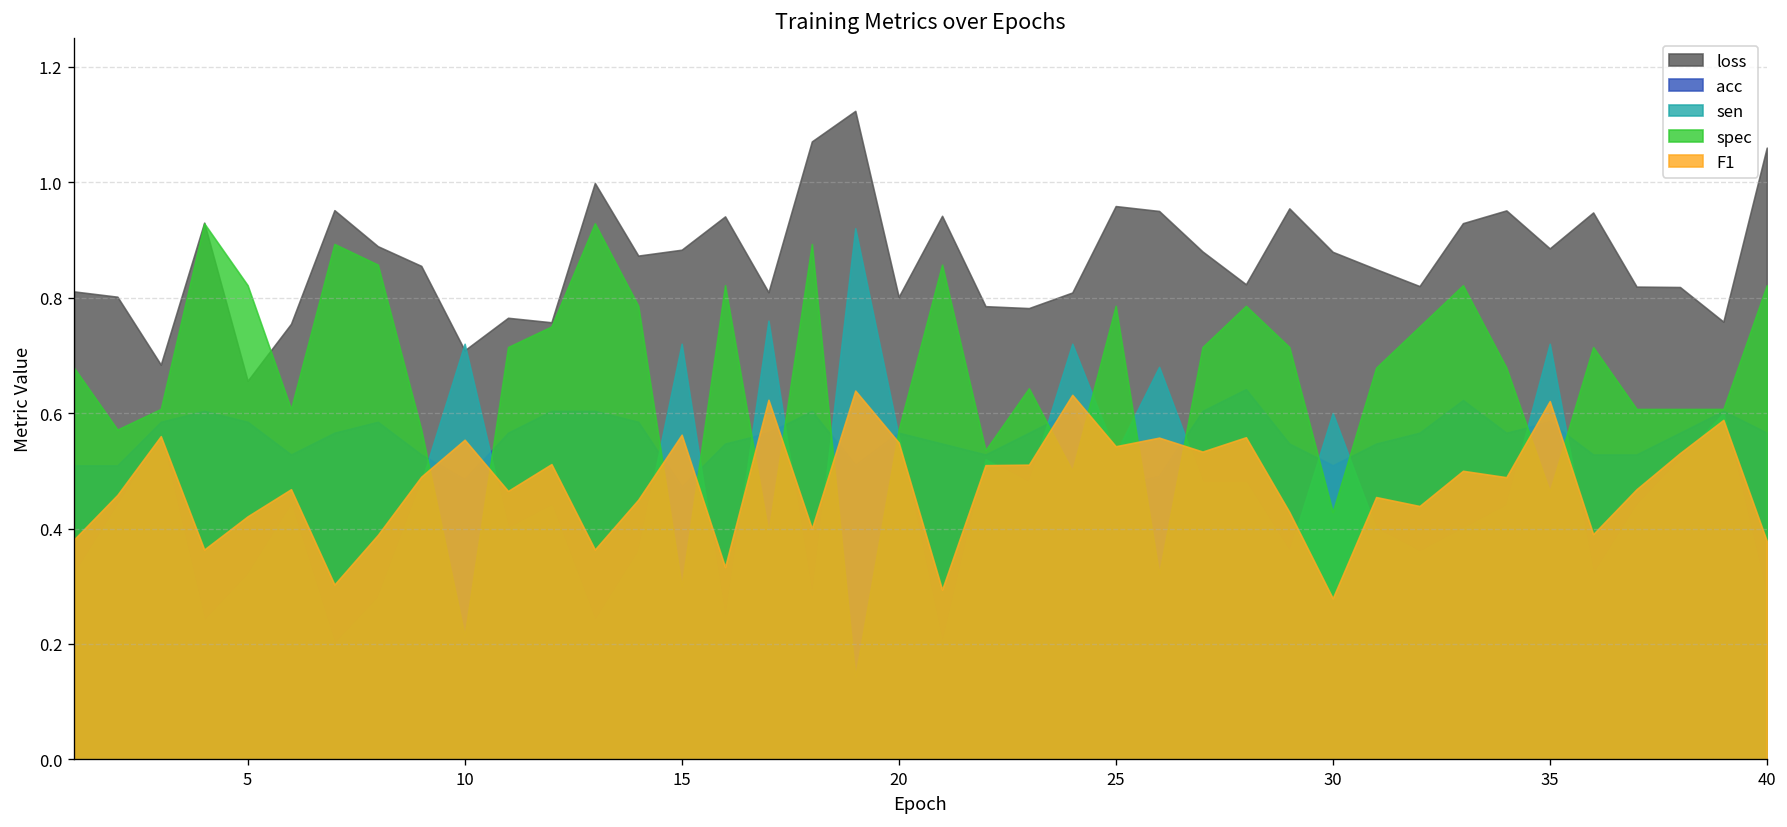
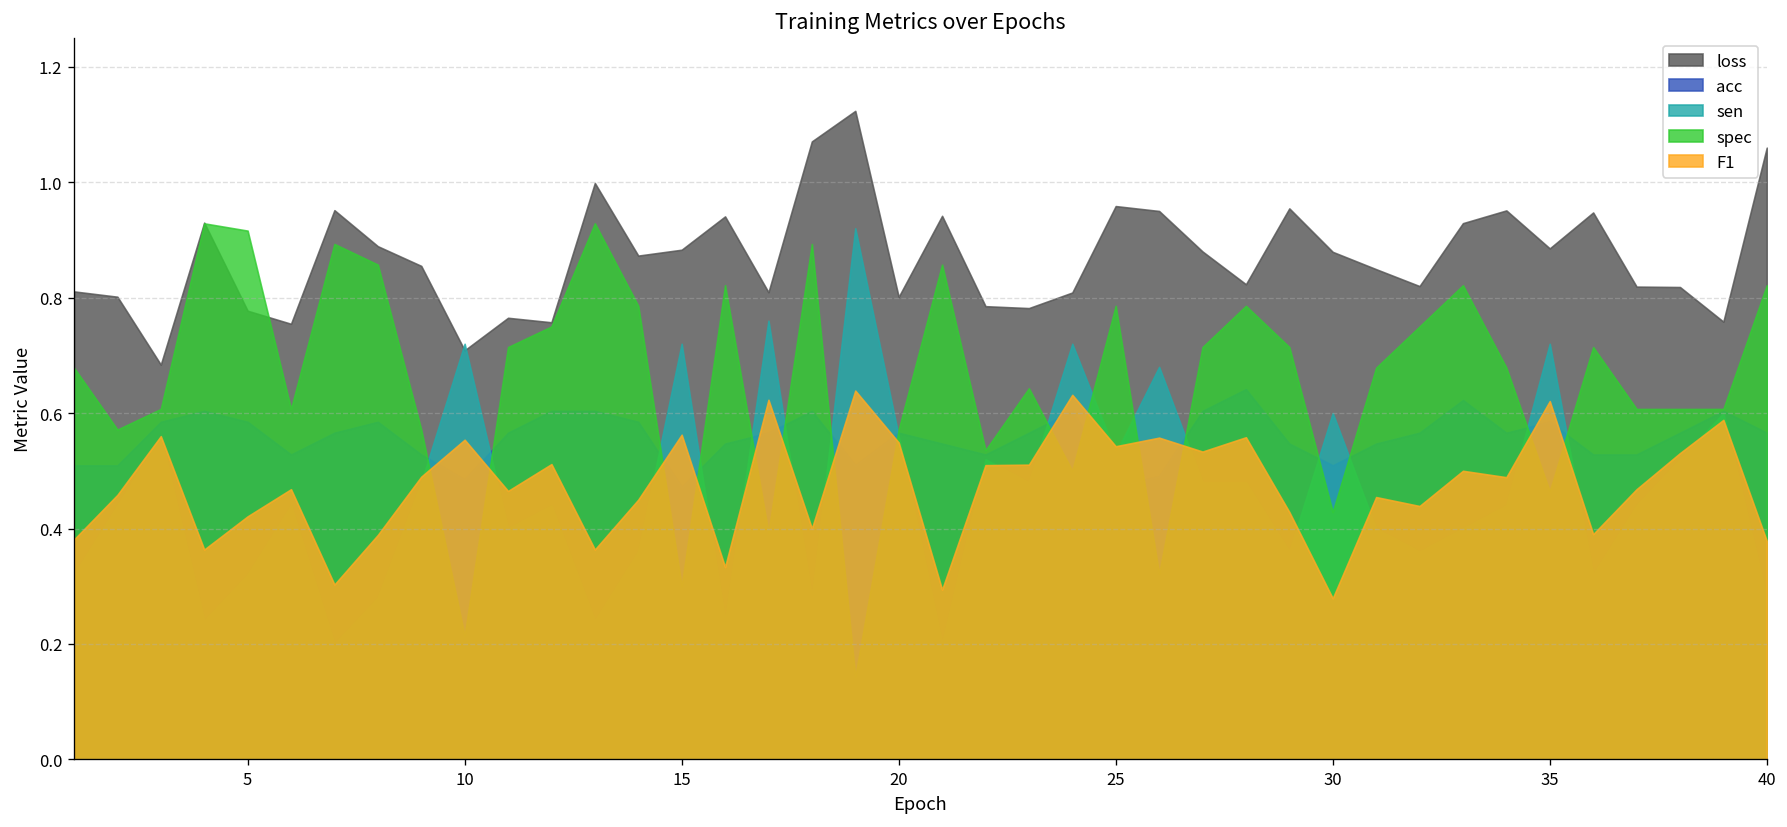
loss, 5: 0.66 -> 0.78
spec, 5: 0.82 -> 0.92
